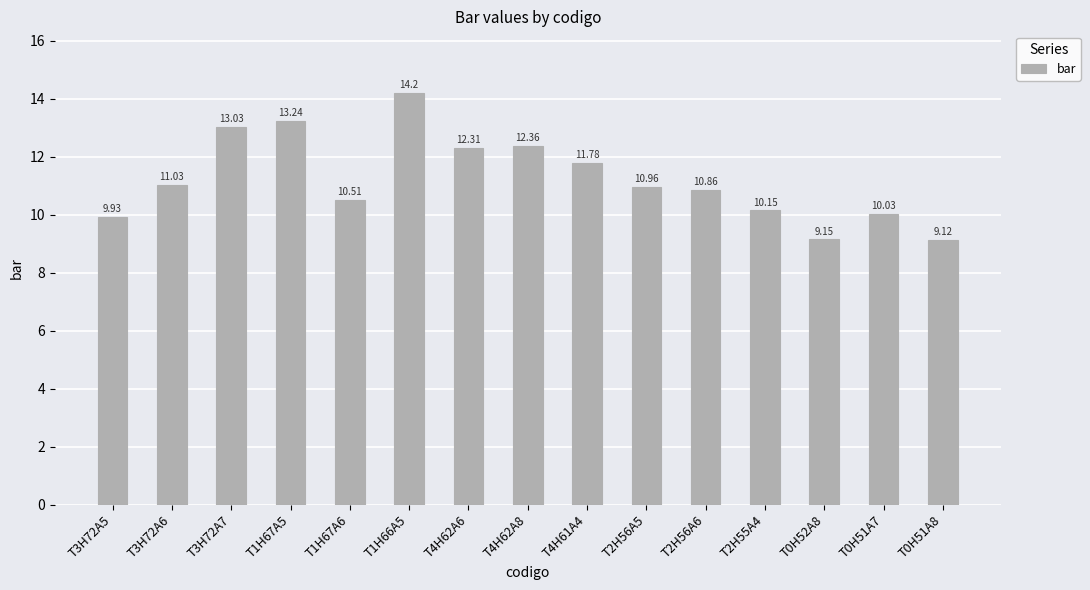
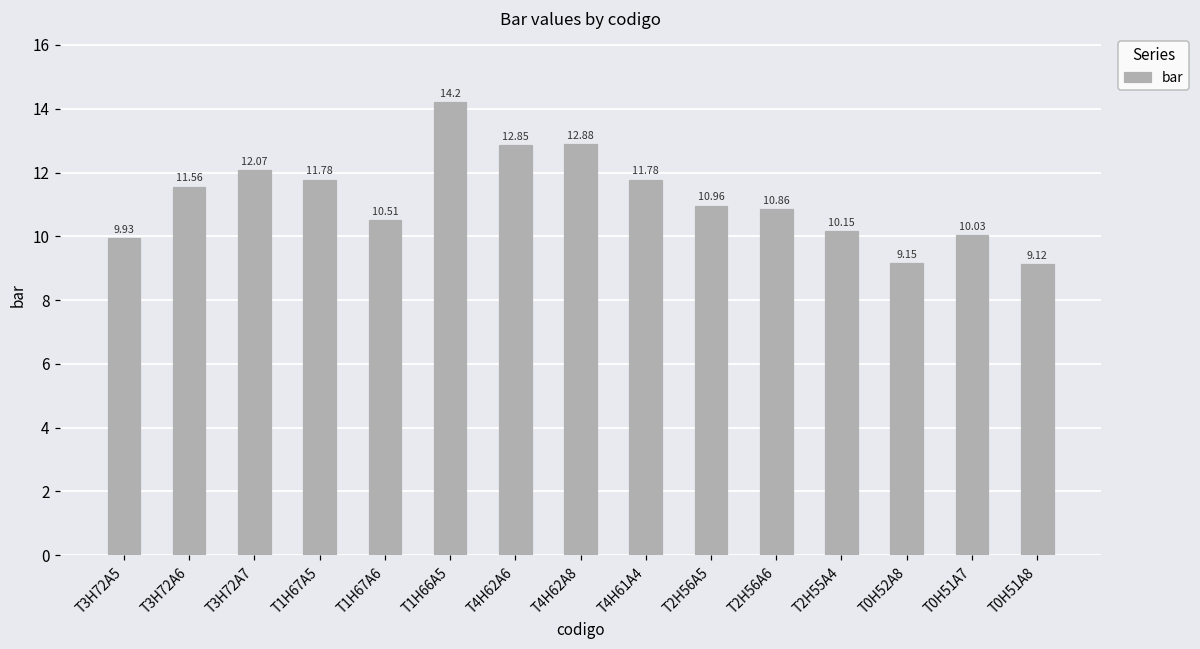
T3H72A6: 11.03 -> 11.56
T3H72A7: 13.03 -> 12.07
T1H67A5: 13.24 -> 11.78
T4H62A6: 12.31 -> 12.85
T4H62A8: 12.36 -> 12.88
